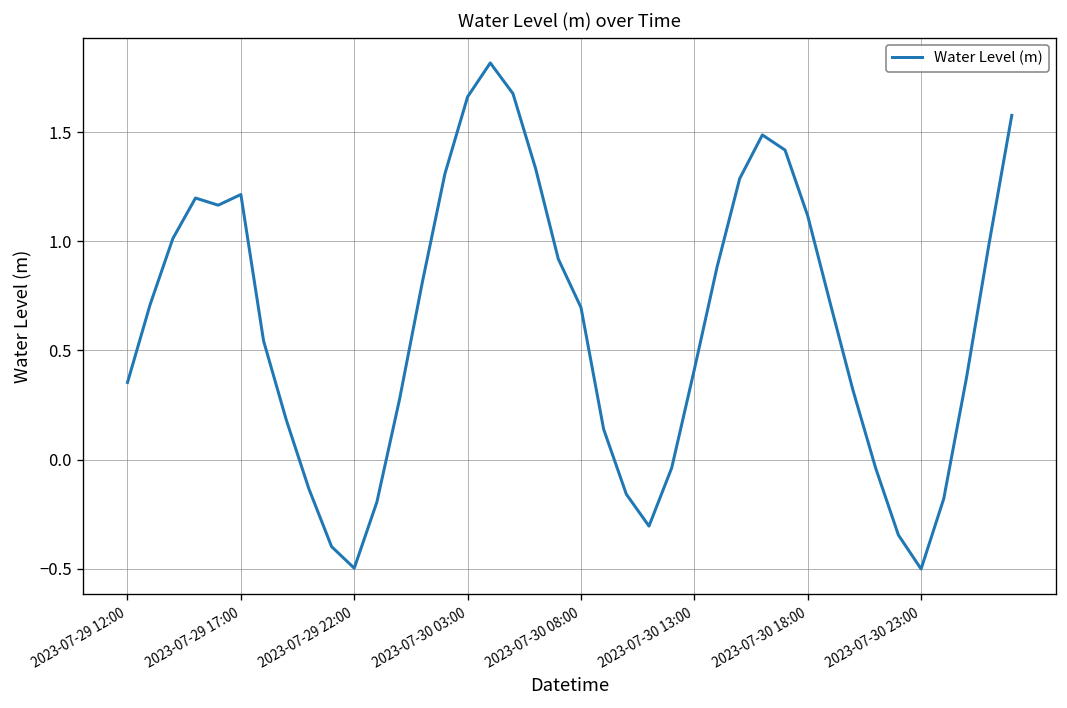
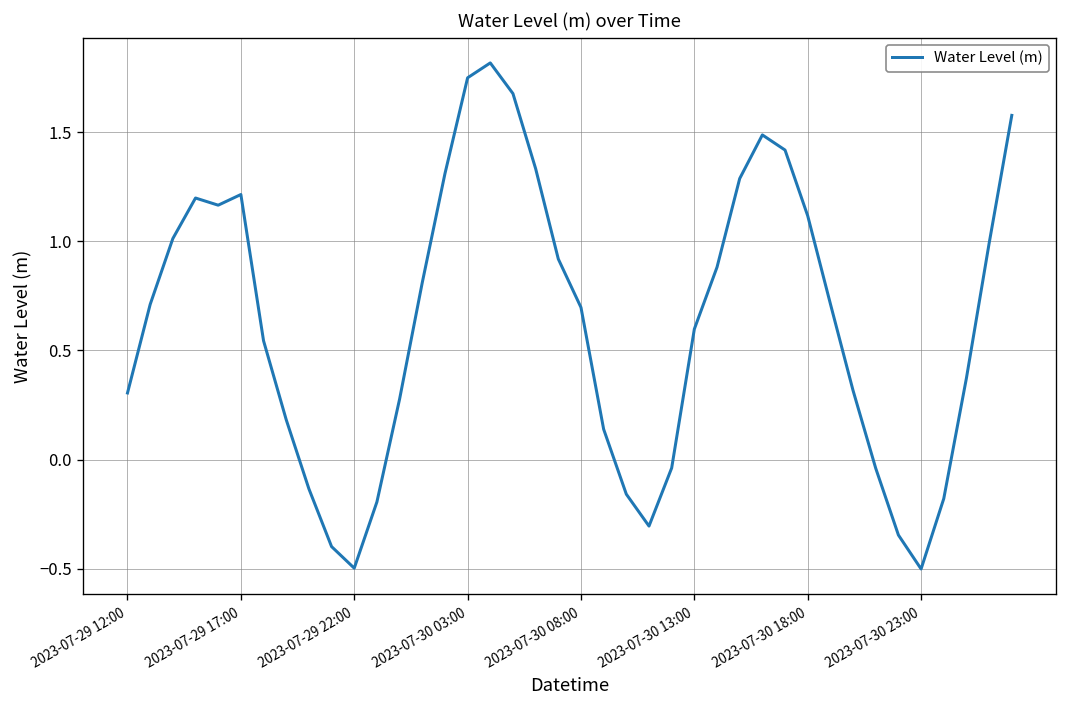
2023-07-29 12:00: 0.35 -> 0.30
2023-07-30 03:00: 1.66 -> 1.75
2023-07-30 13:00: 0.41 -> 0.60
